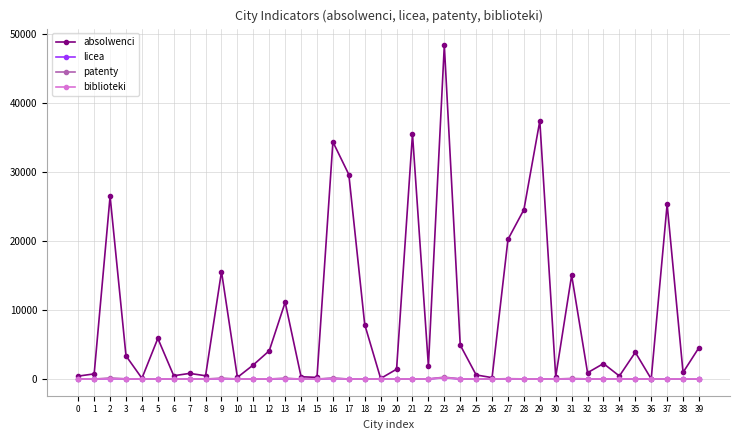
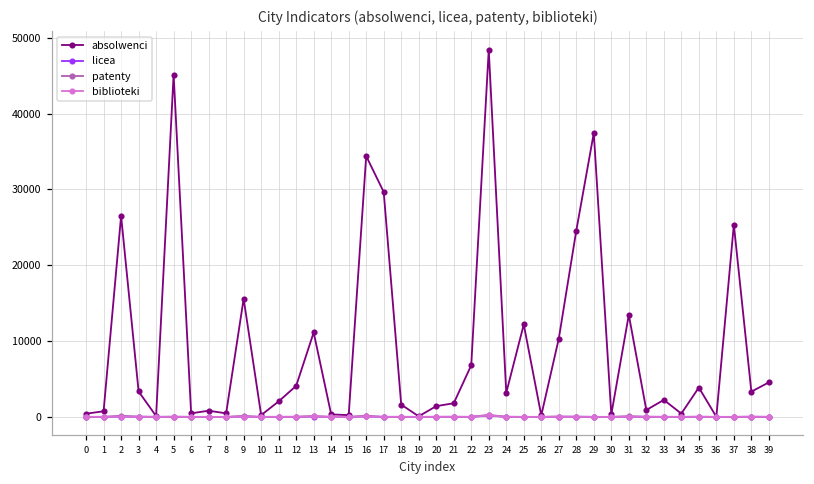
absolwenci, 5: 6000 -> 45000
absolwenci, 18: 8000 -> 2000
absolwenci, 21: 36000 -> 2000
absolwenci, 22: 2000 -> 7000
absolwenci, 24: 5000 -> 3000
absolwenci, 25: 1000 -> 12000
absolwenci, 27: 20000 -> 10000
absolwenci, 31: 15000 -> 13000
absolwenci, 38: 1000 -> 3000
